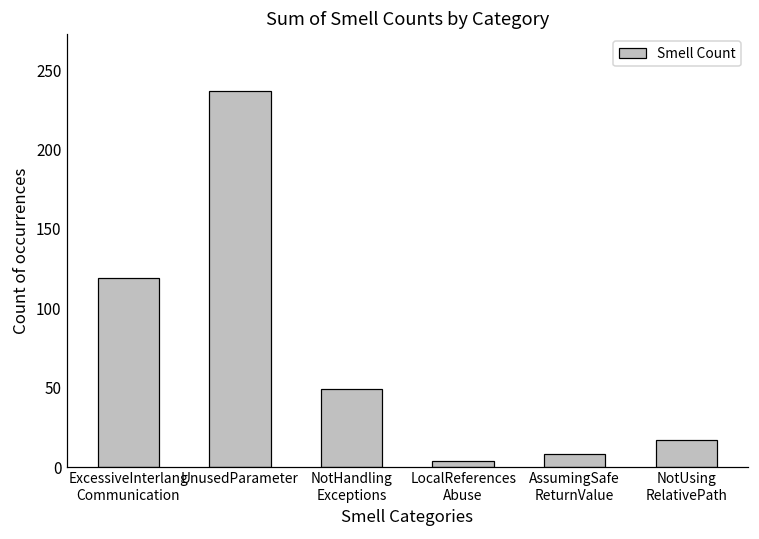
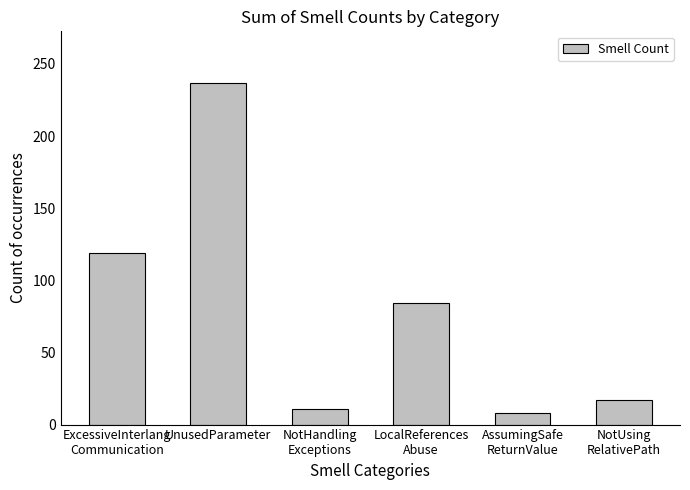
NotHandling Exceptions: 49 -> 11
LocalReferences Abuse: 4 -> 84
